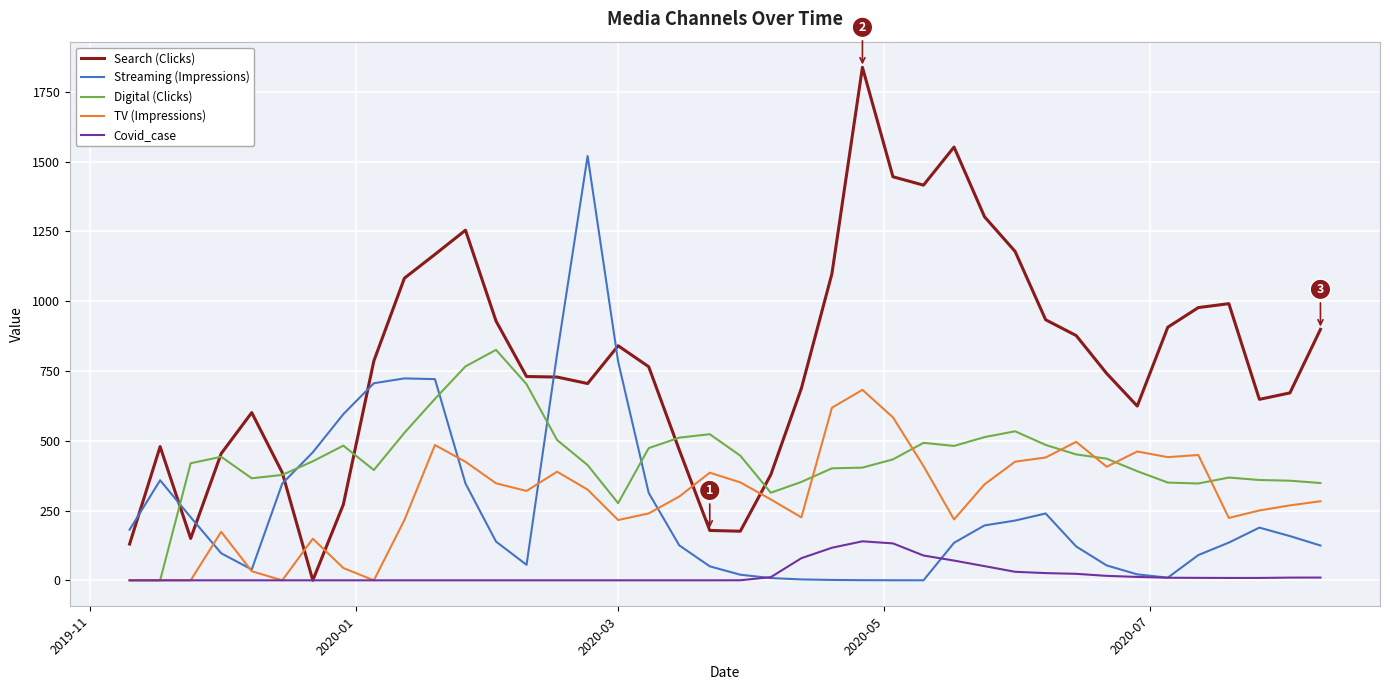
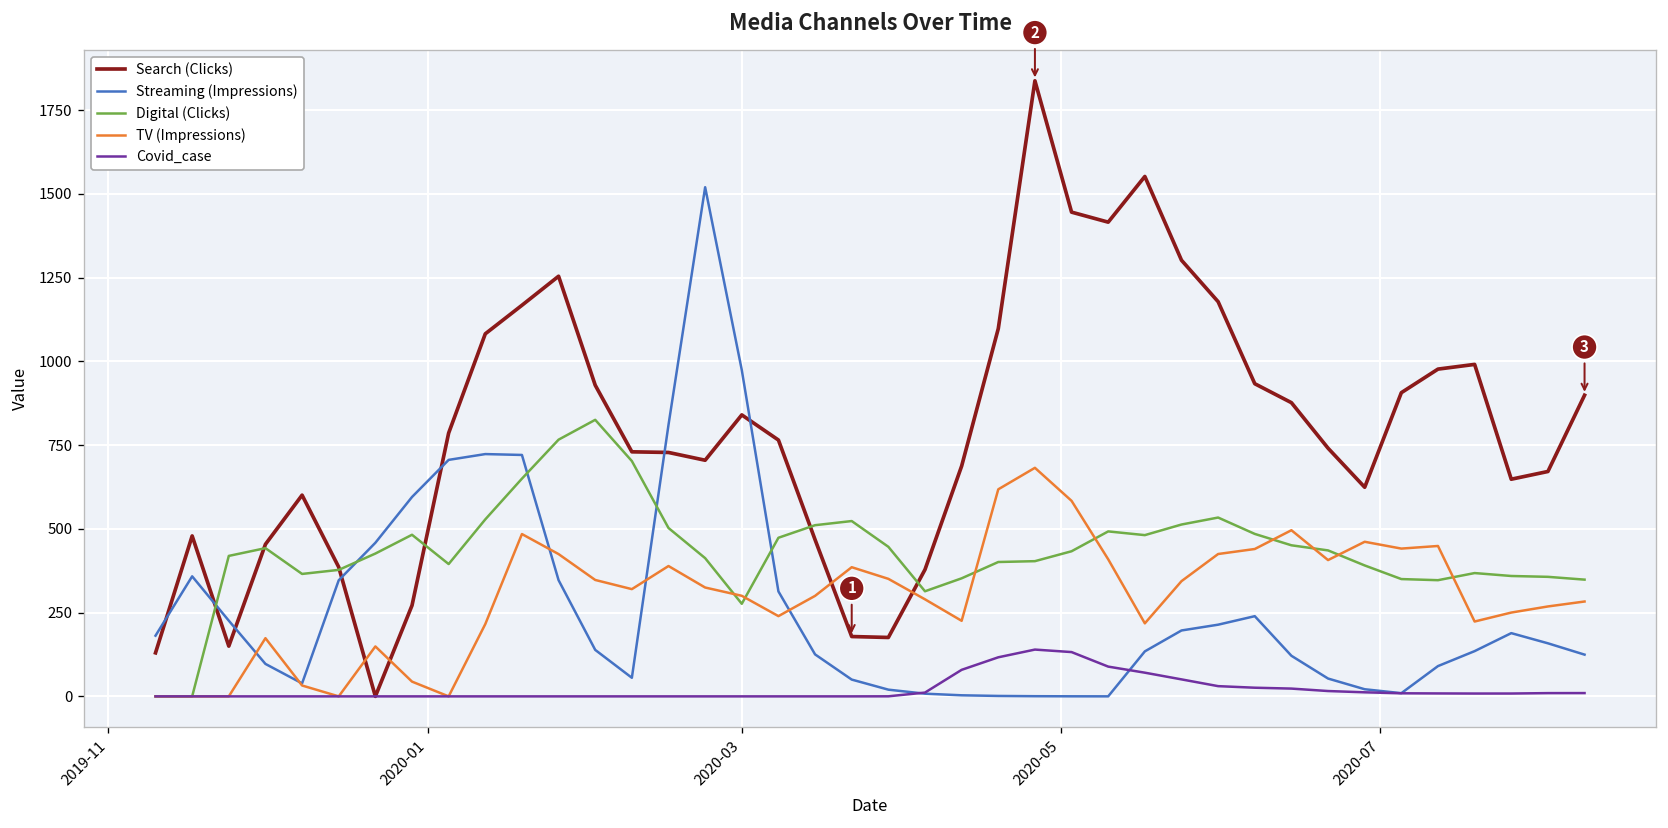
Streaming (Impressions), 2020-03: 780 -> 970
TV (Impressions), 2020-03: 220 -> 300
